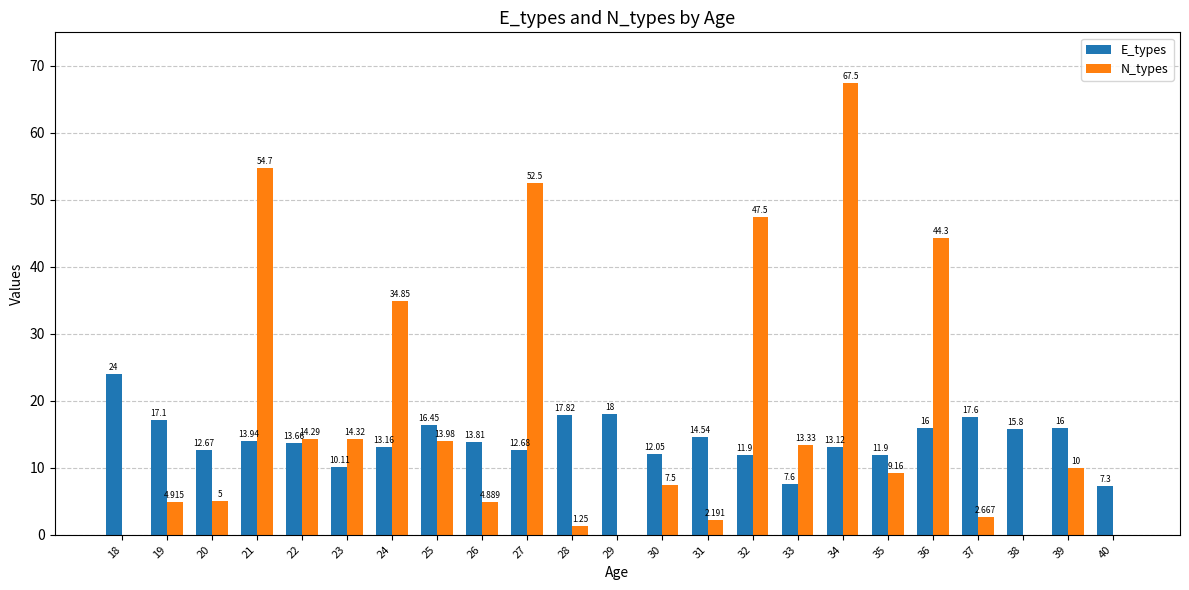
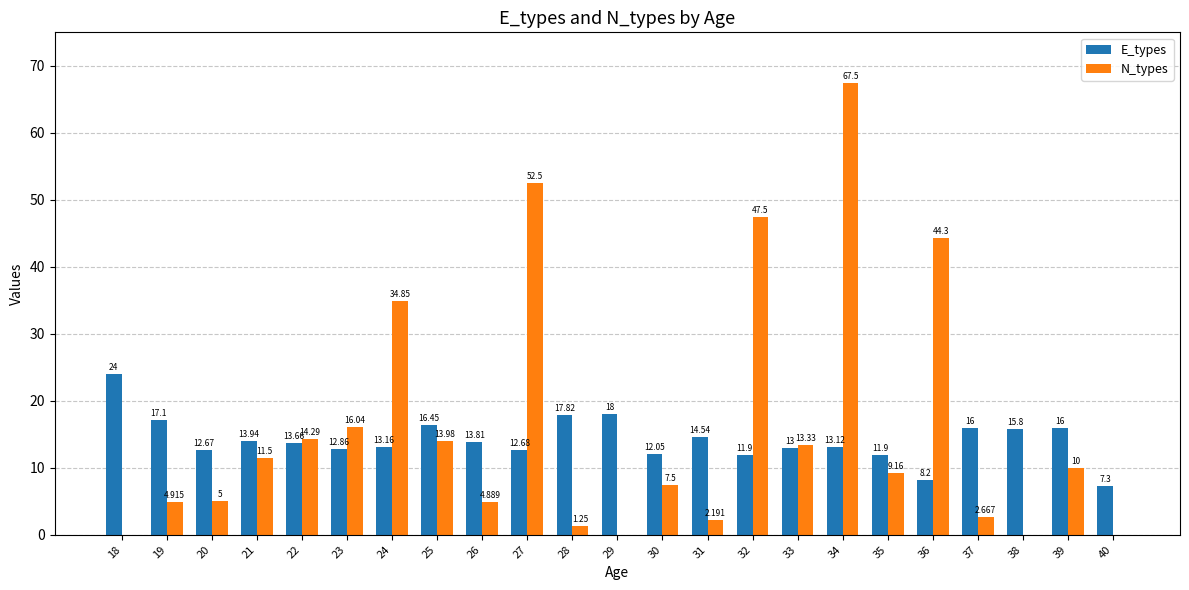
N_types, 21: 54.7 -> 11.5
E_types, 23: 10.11 -> 12.86
N_types, 23: 14.32 -> 16.04
E_types, 33: 7.6 -> 13
E_types, 36: 16 -> 8.2
E_types, 37: 17.6 -> 16
